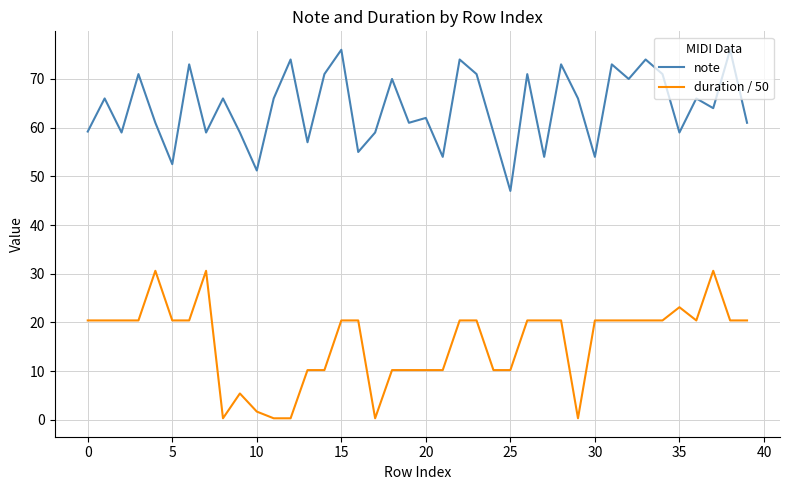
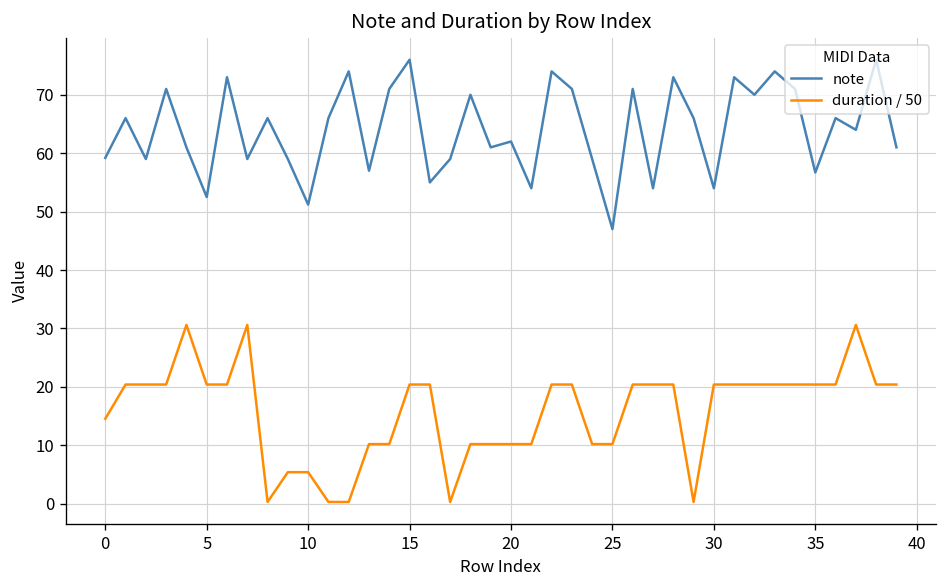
duration / 50, 0: 20 -> 15
duration / 50, 10: 2 -> 5
note, 35: 59 -> 57
duration / 50, 35: 23 -> 20
